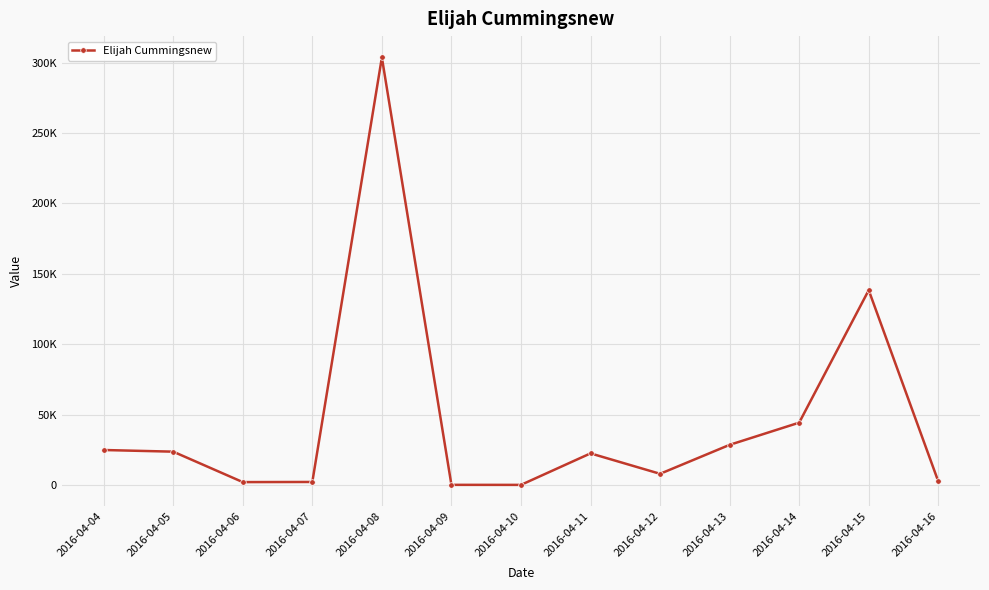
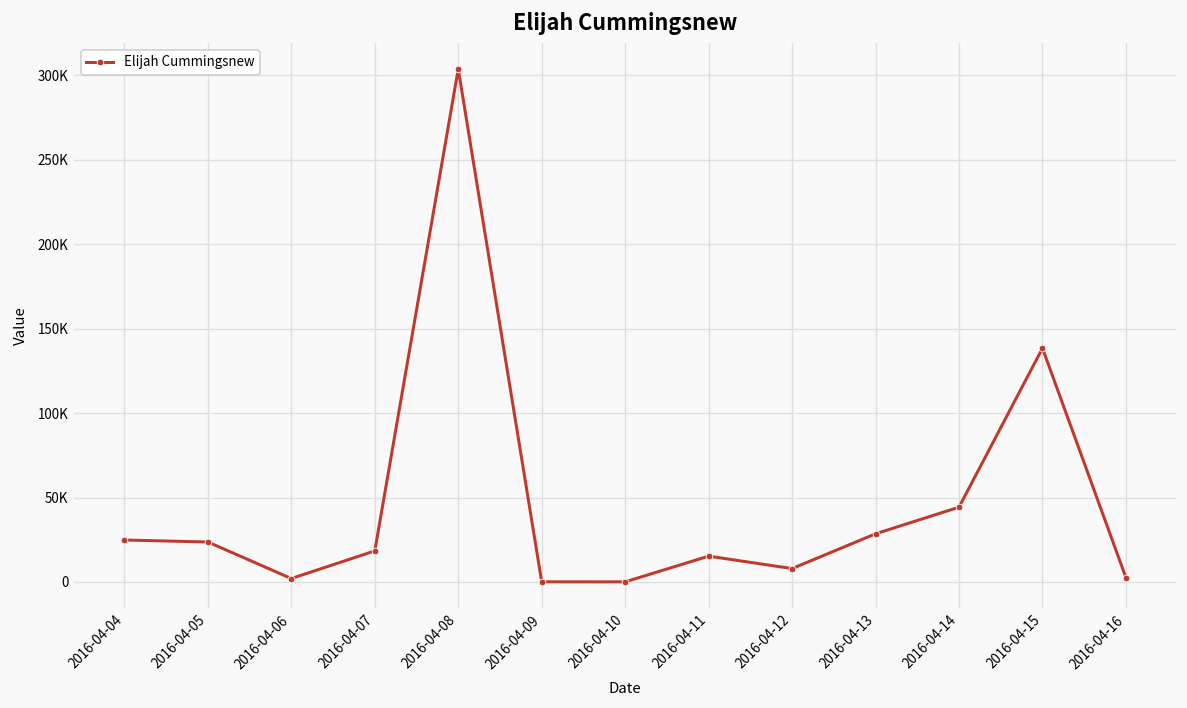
2016-04-07: 2000 -> 18000
2016-04-11: 22000 -> 15000
